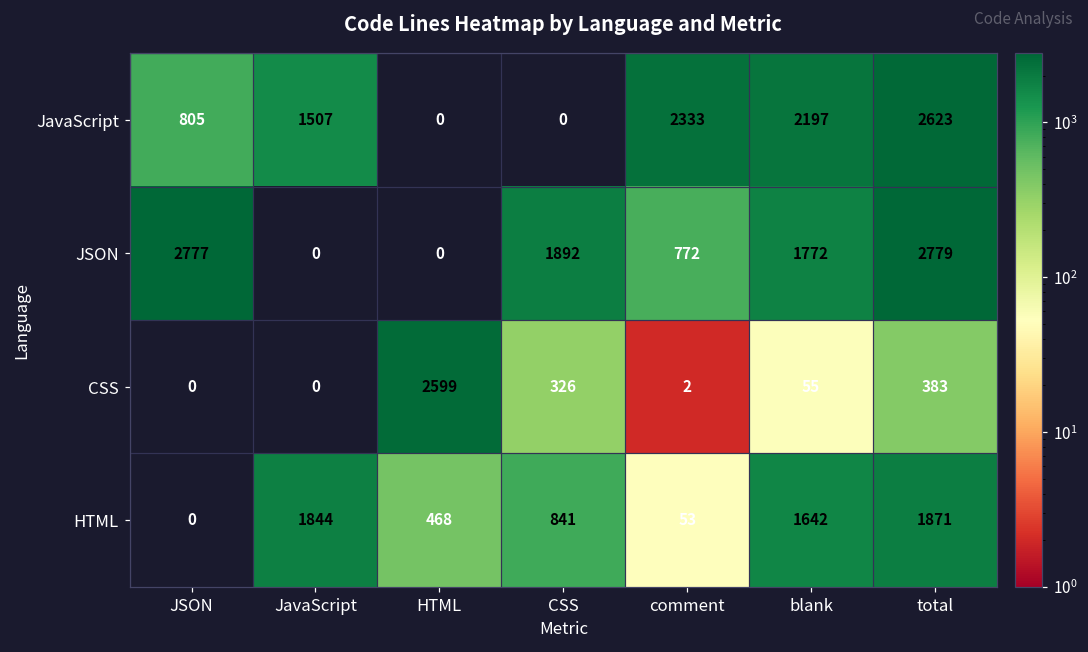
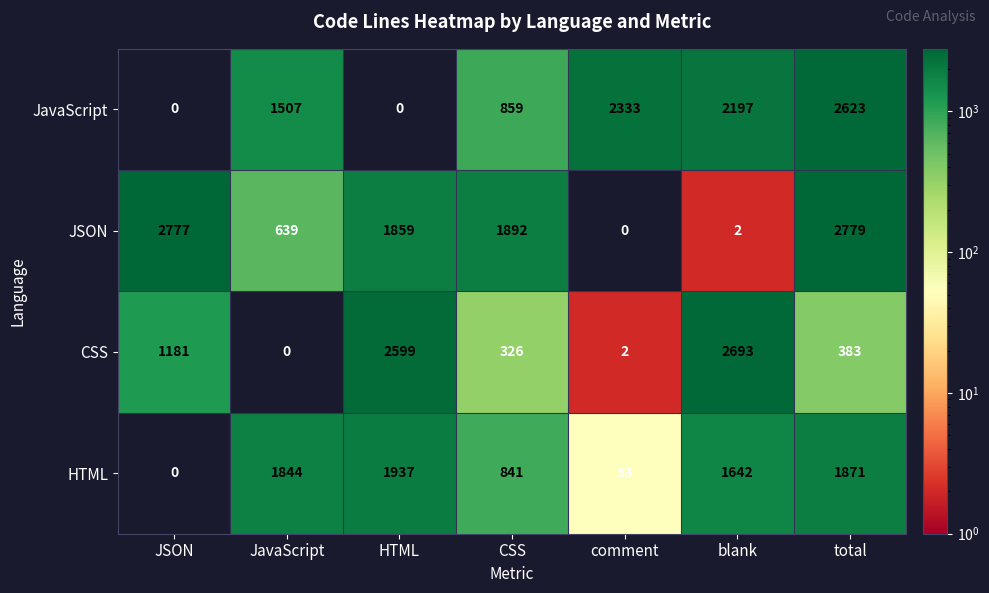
JavaScript, JSON: 805 -> 0
JavaScript, CSS: 0 -> 859
JSON, JavaScript: 0 -> 639
JSON, HTML: 0 -> 1859
JSON, comment: 772 -> 0
JSON, blank: 1772 -> 2
CSS, JSON: 0 -> 1181
CSS, blank: 55 -> 2693
HTML, HTML: 468 -> 1937
